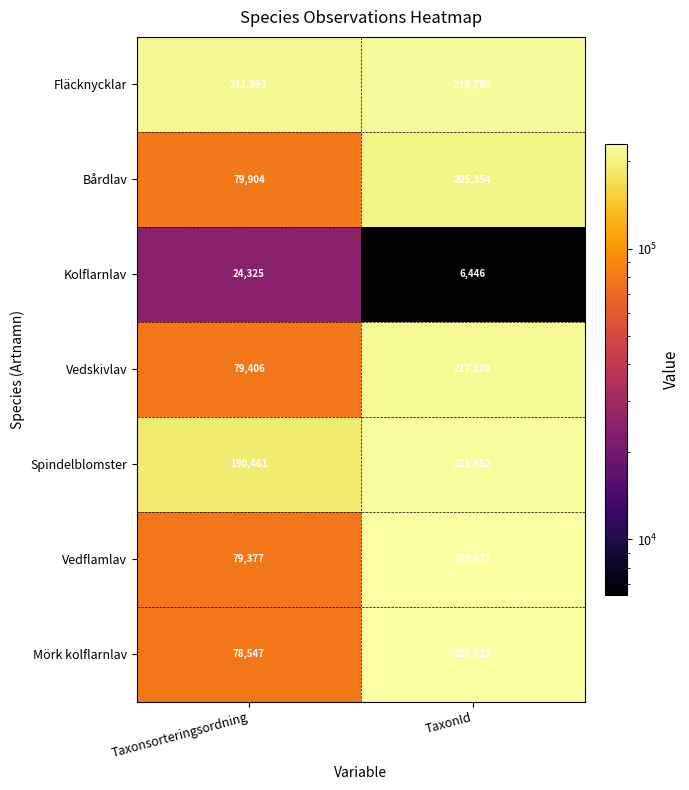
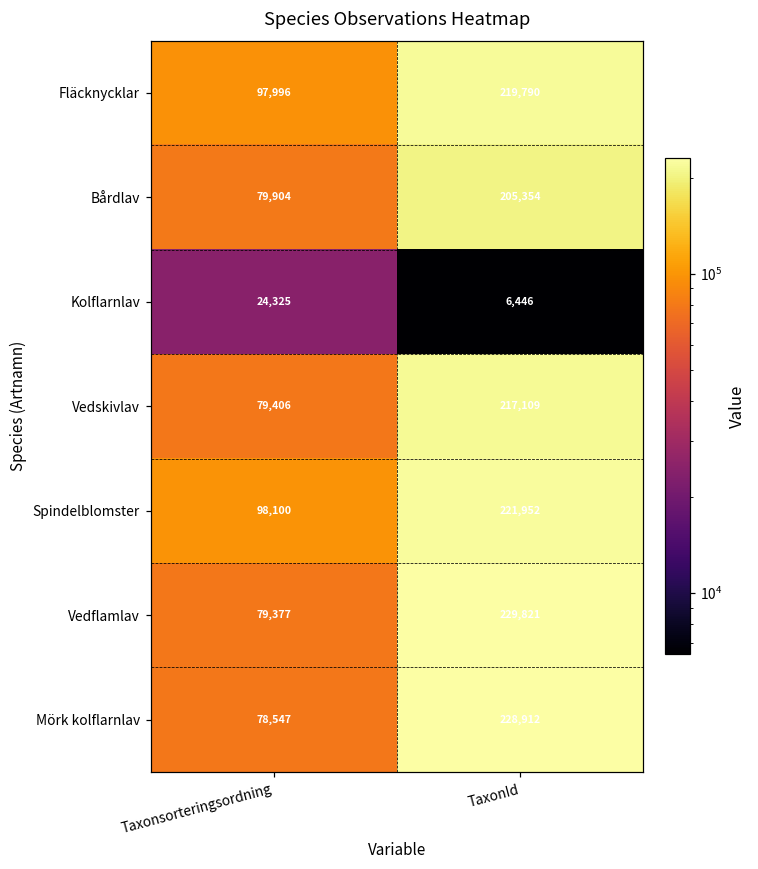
Fläcknycklar, Taxonsorteringsordning: 211,993 -> 97,996
Spindelblomster, Taxonsorteringsordning: 190,461 -> 98,100
